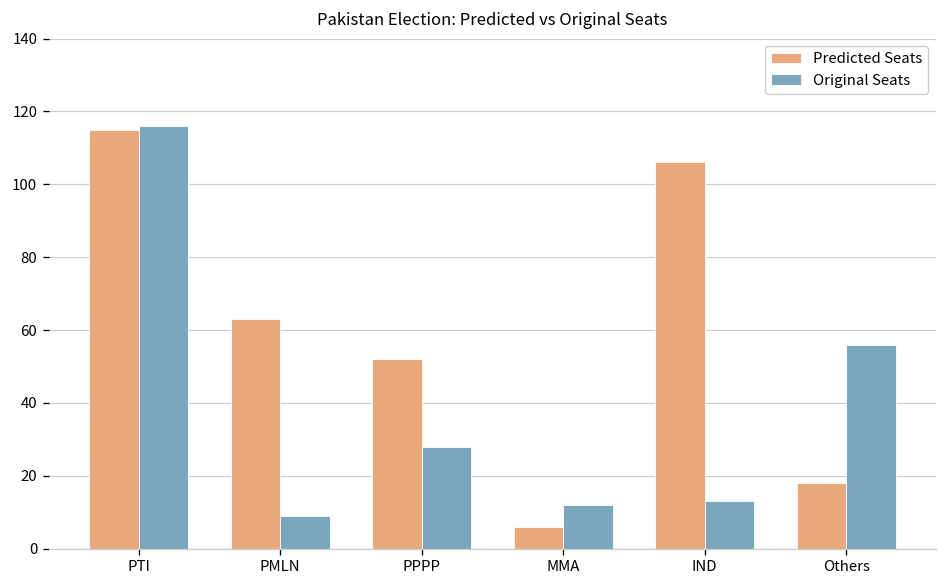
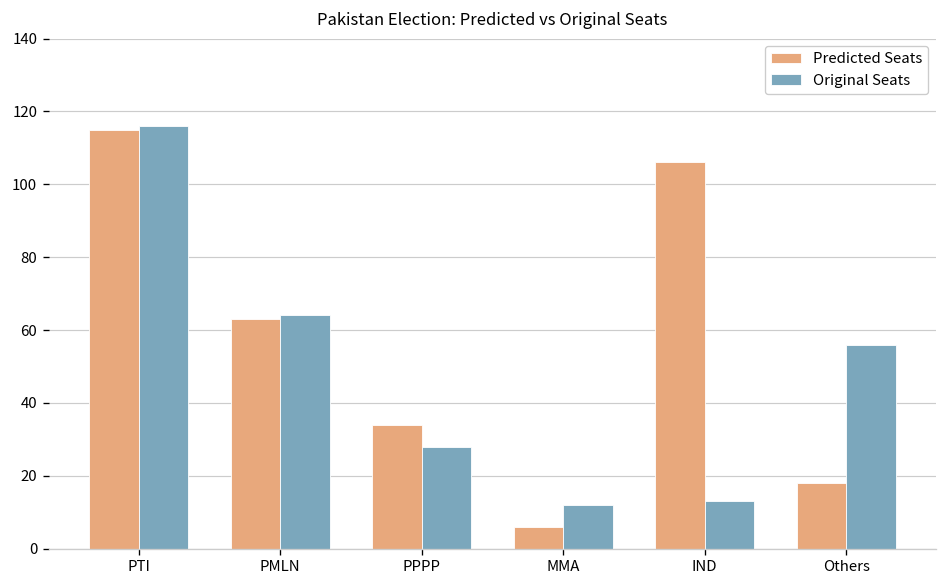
Original Seats, PMLN: 9 -> 64
Predicted Seats, PPPP: 52 -> 34
